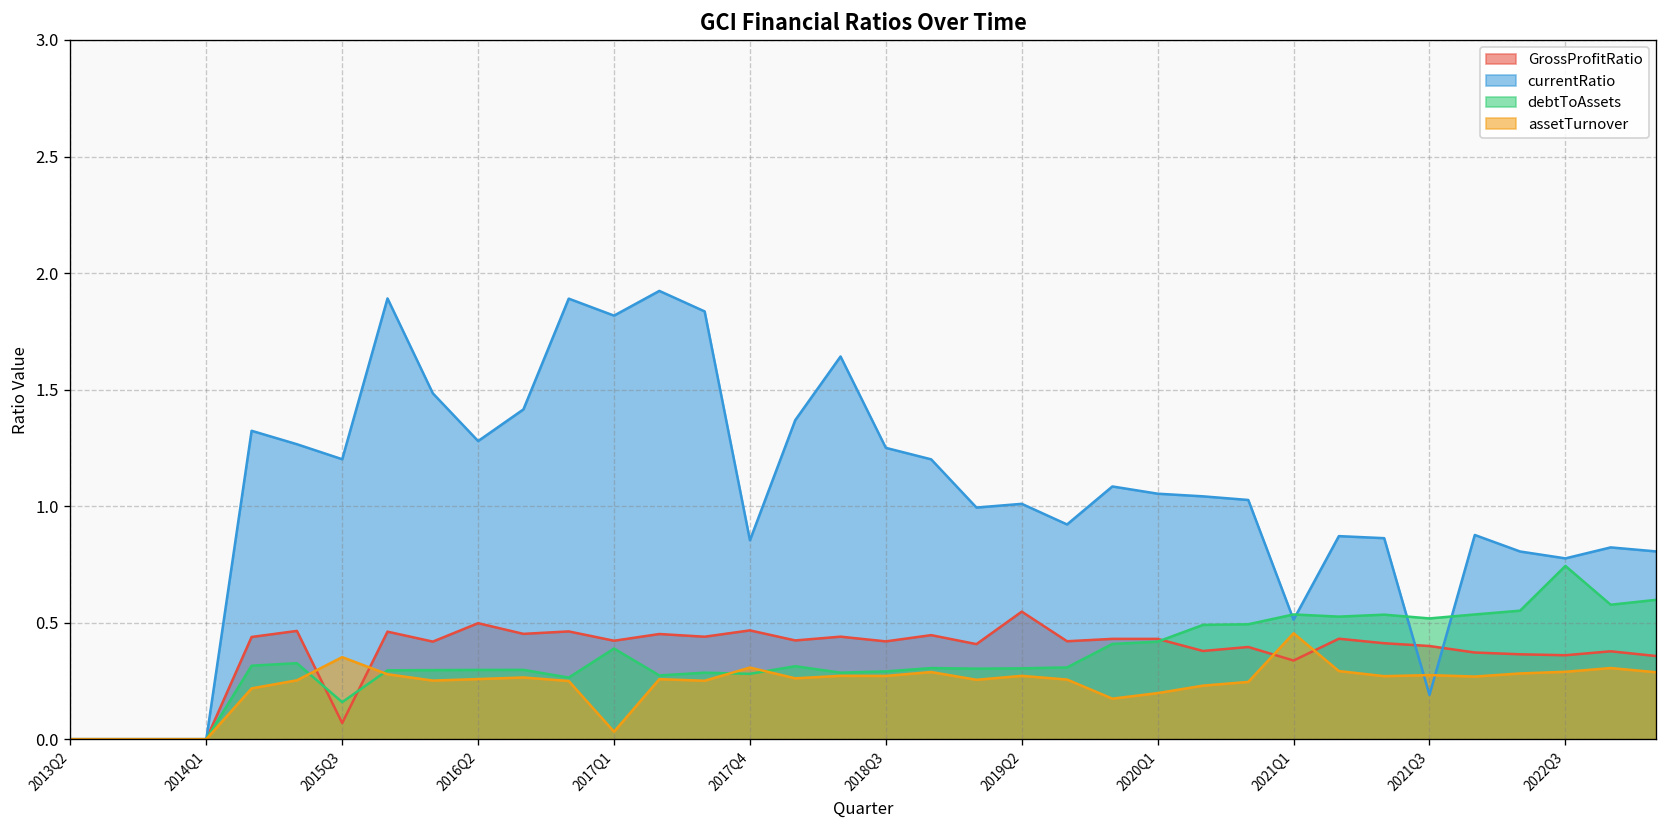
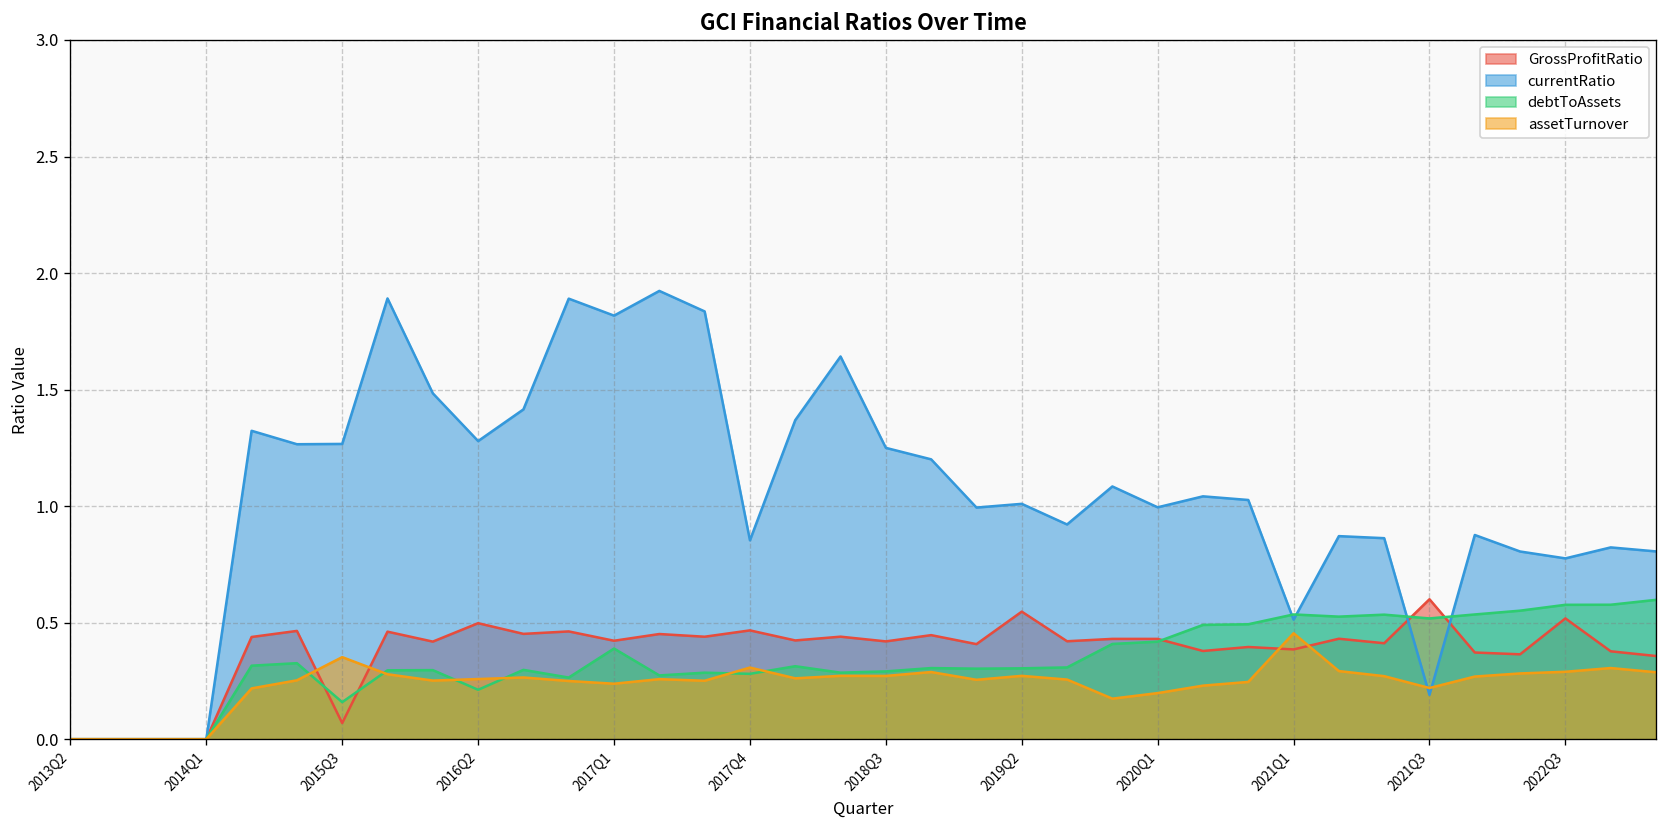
currentRatio, 2015Q3: 1.20 -> 1.27
debtToAssets, 2016Q2: 0.30 -> 0.21
assetTurnover, 2017Q1: 0.03 -> 0.24
currentRatio, 2020Q1: 1.05 -> 0.99
GrossProfitRatio, 2021Q1: 0.34 -> 0.39
GrossProfitRatio, 2021Q3: 0.40 -> 0.60
assetTurnover, 2021Q3: 0.27 -> 0.22
GrossProfitRatio, 2022Q3: 0.36 -> 0.52
debtToAssets, 2022Q3: 0.74 -> 0.58
